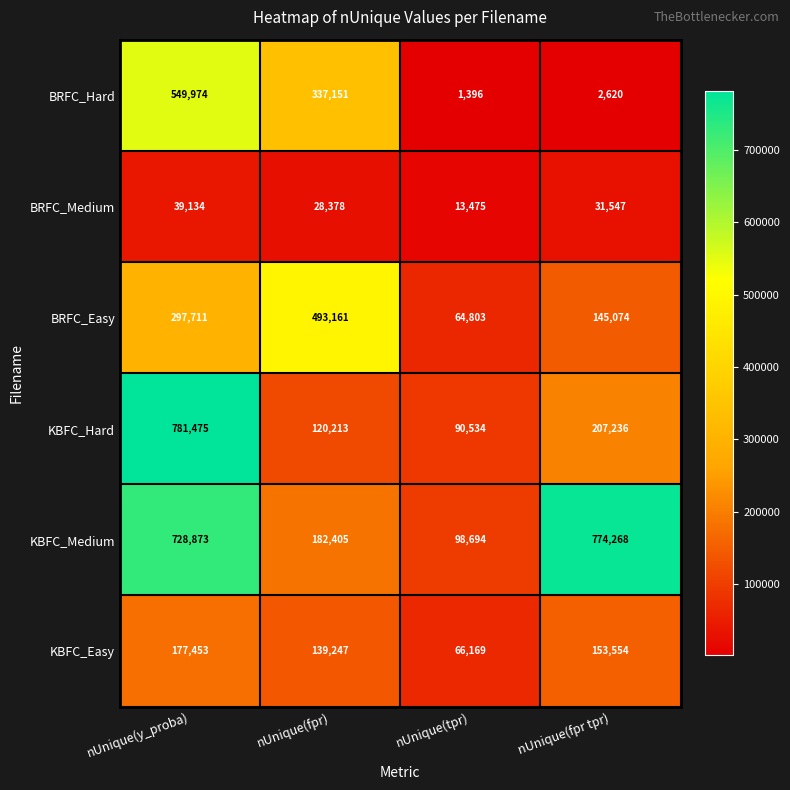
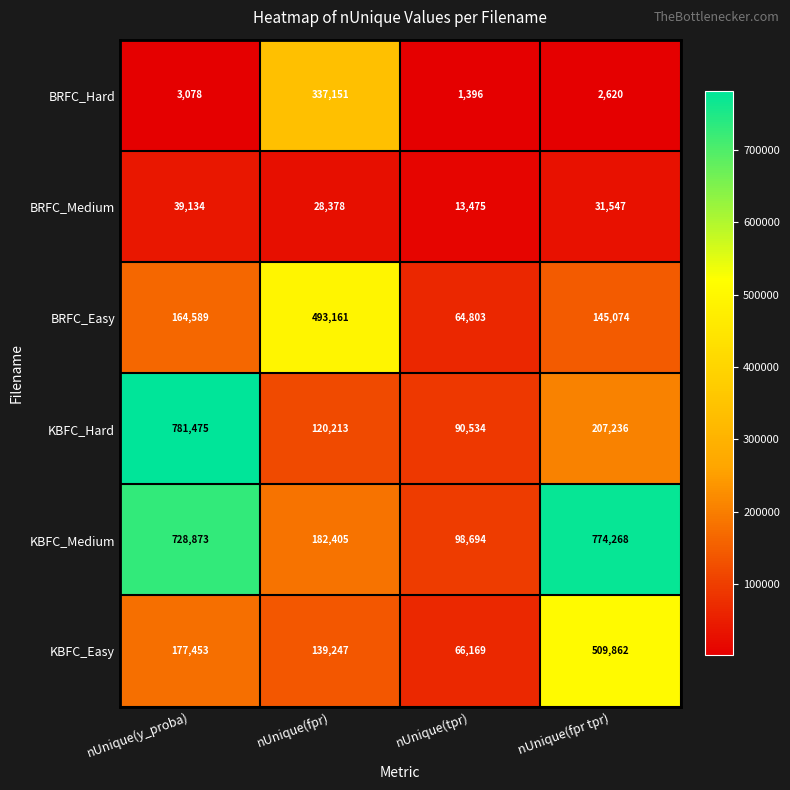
BRFC_Hard, nUnique(y_proba): 549,974 -> 3,078
BRFC_Easy, nUnique(y_proba): 297,711 -> 164,589
KBFC_Easy, nUnique(fpr tpr): 153,554 -> 509,862
